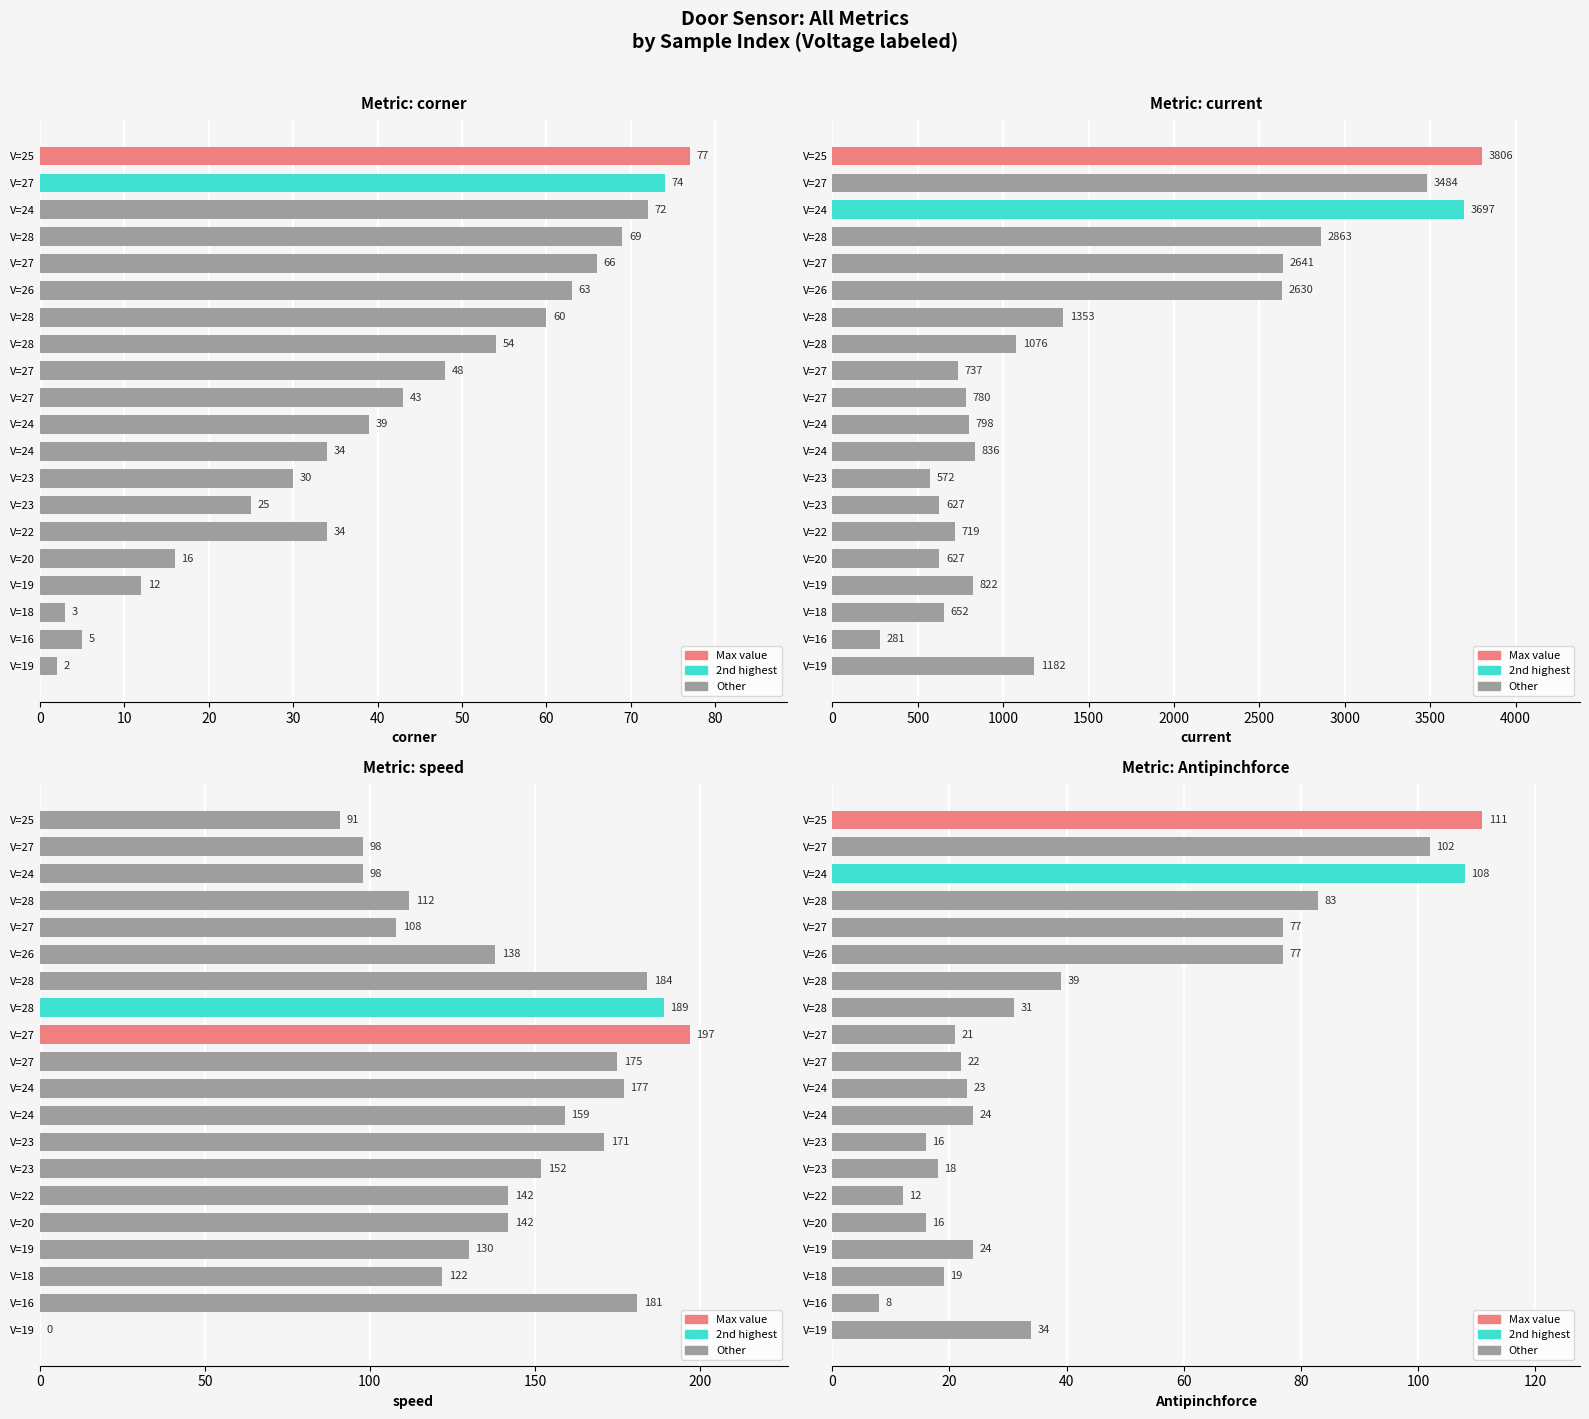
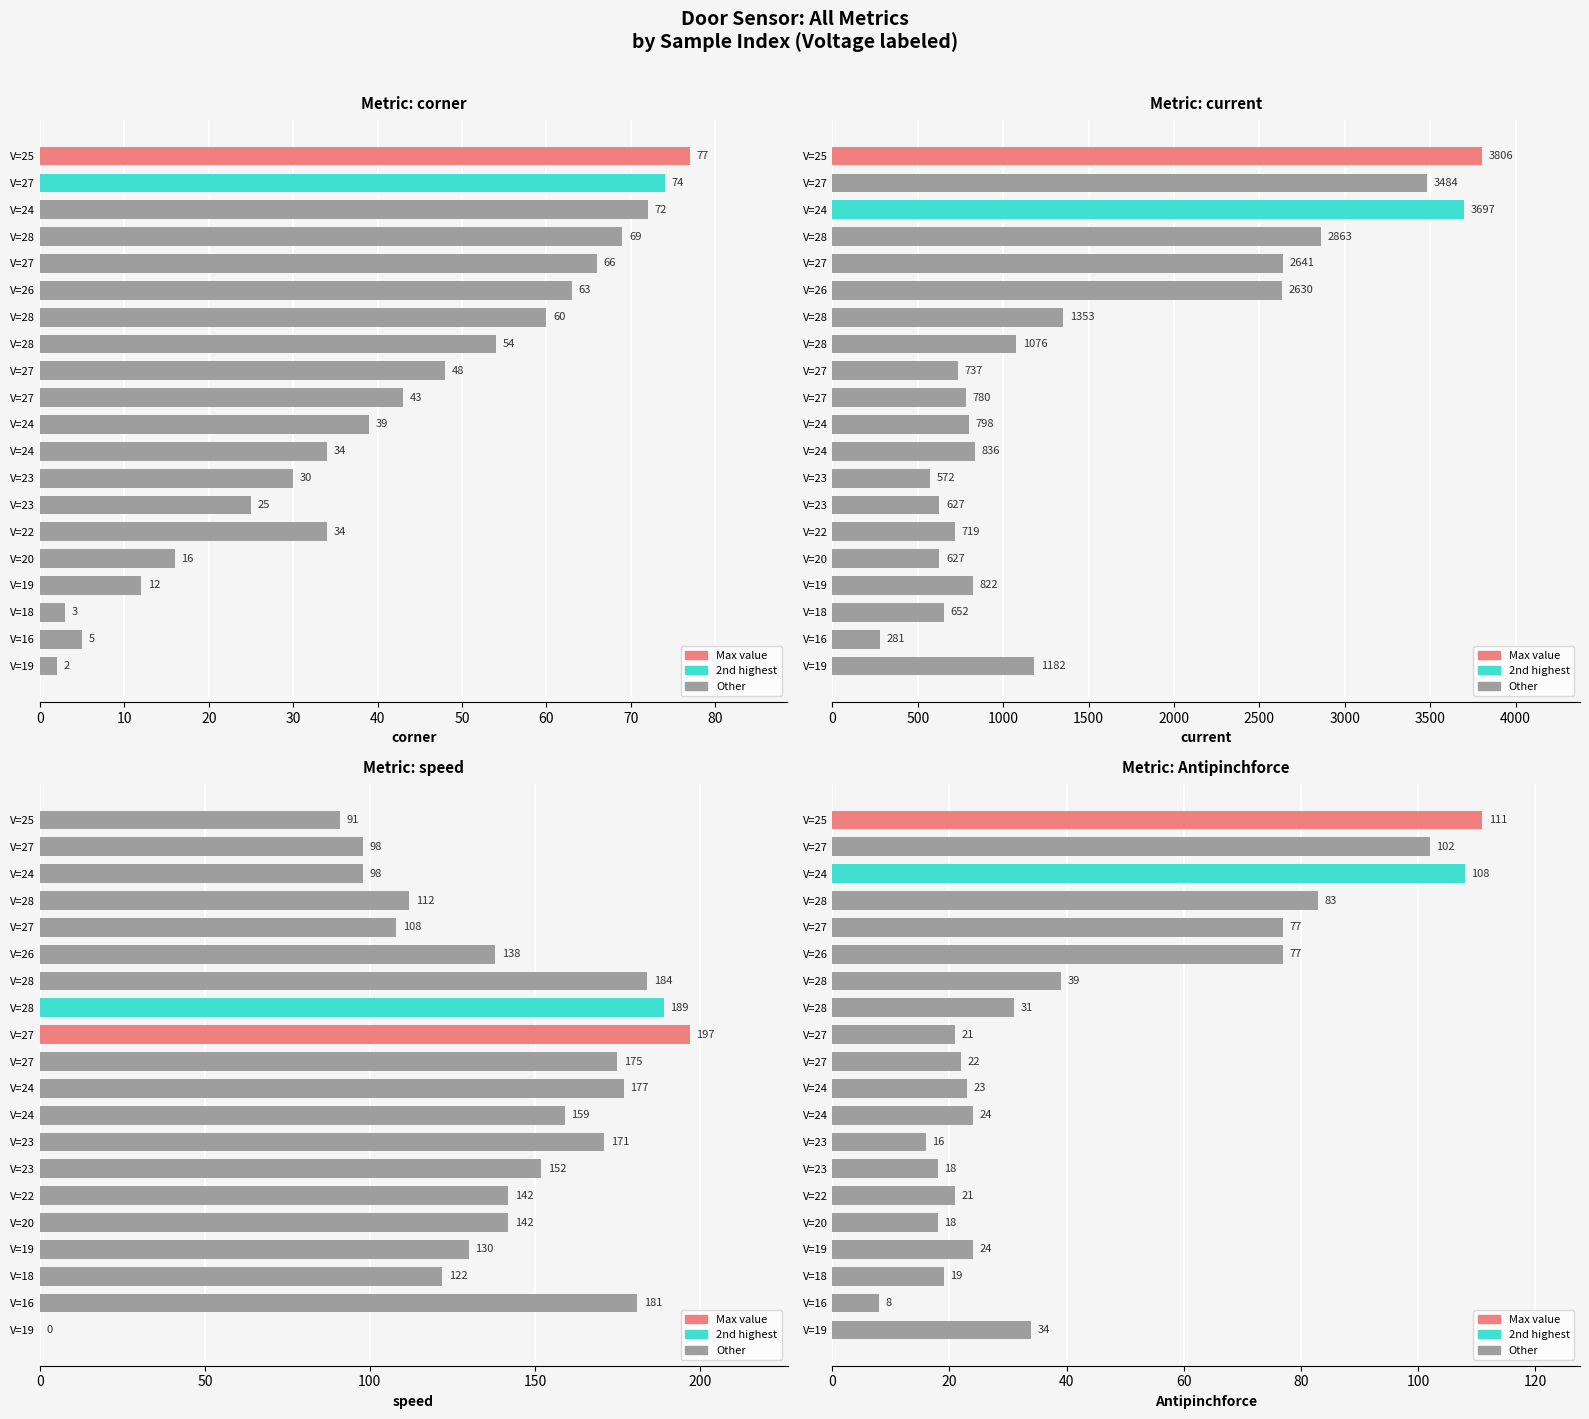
Metric: Antipinchforce, V=22: 12 -> 21
Metric: Antipinchforce, V=20: 16 -> 18
